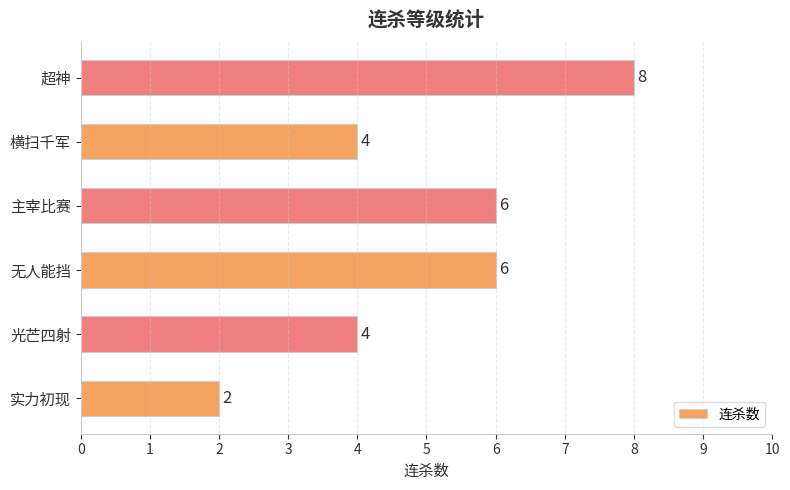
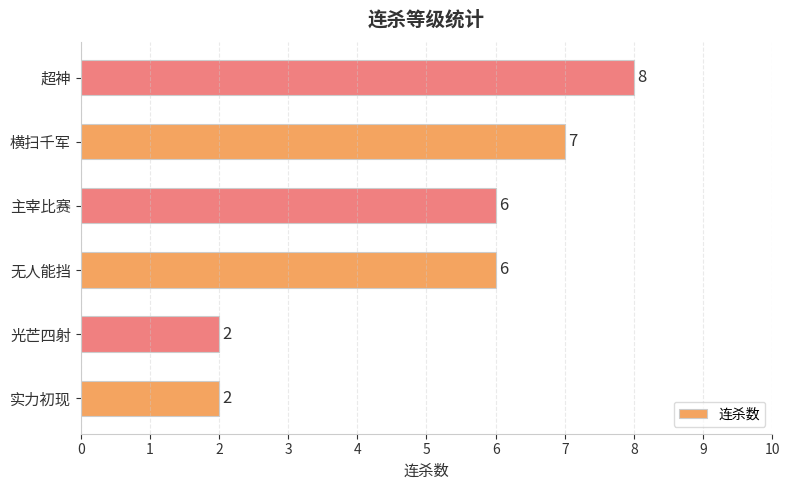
横扫千军: 4 -> 7
光芒四射: 4 -> 2
